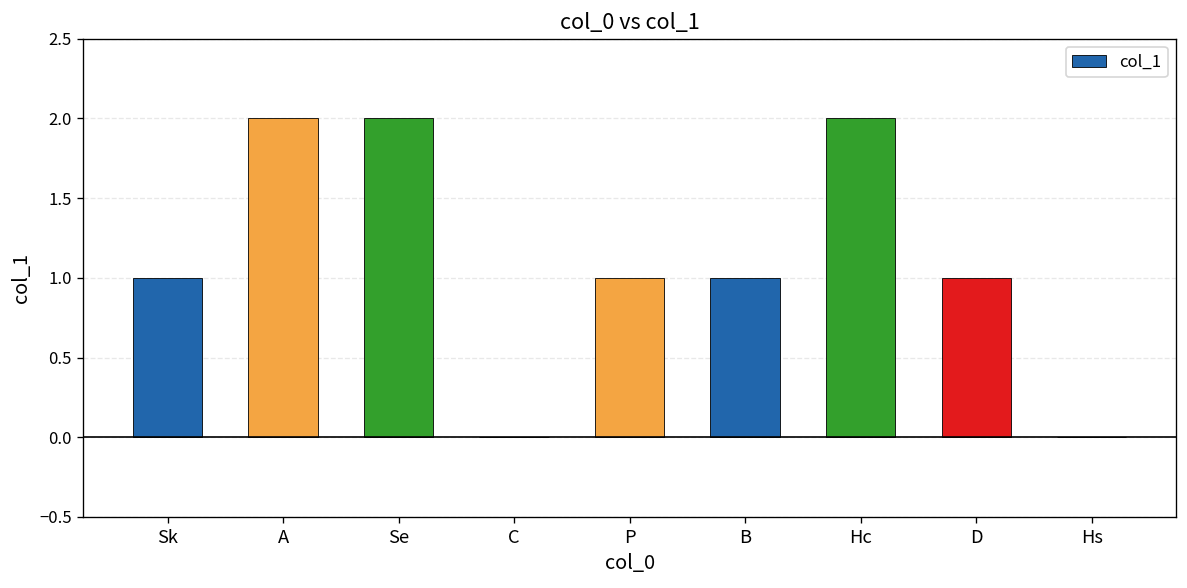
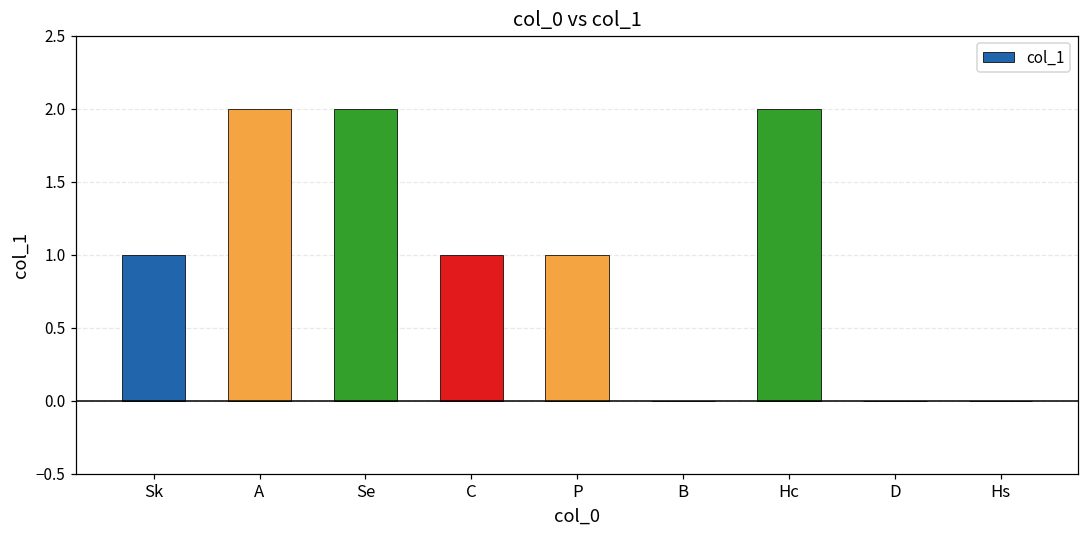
C: 0 -> 1
B: 1 -> 0
D: 1 -> 0
